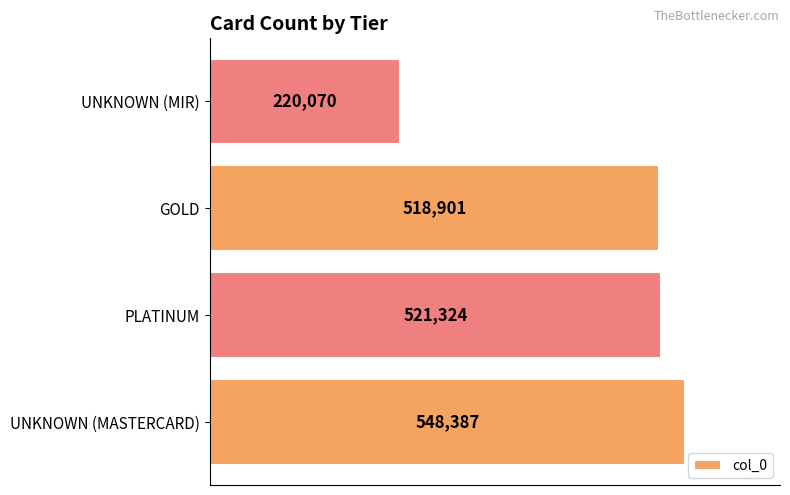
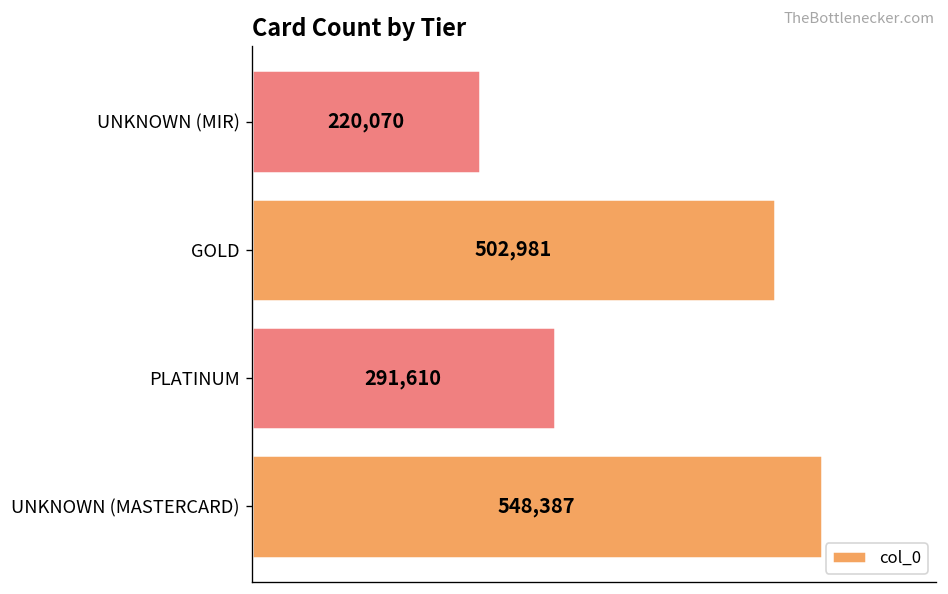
GOLD: 518,901 -> 502,981
PLATINUM: 521,324 -> 291,610
